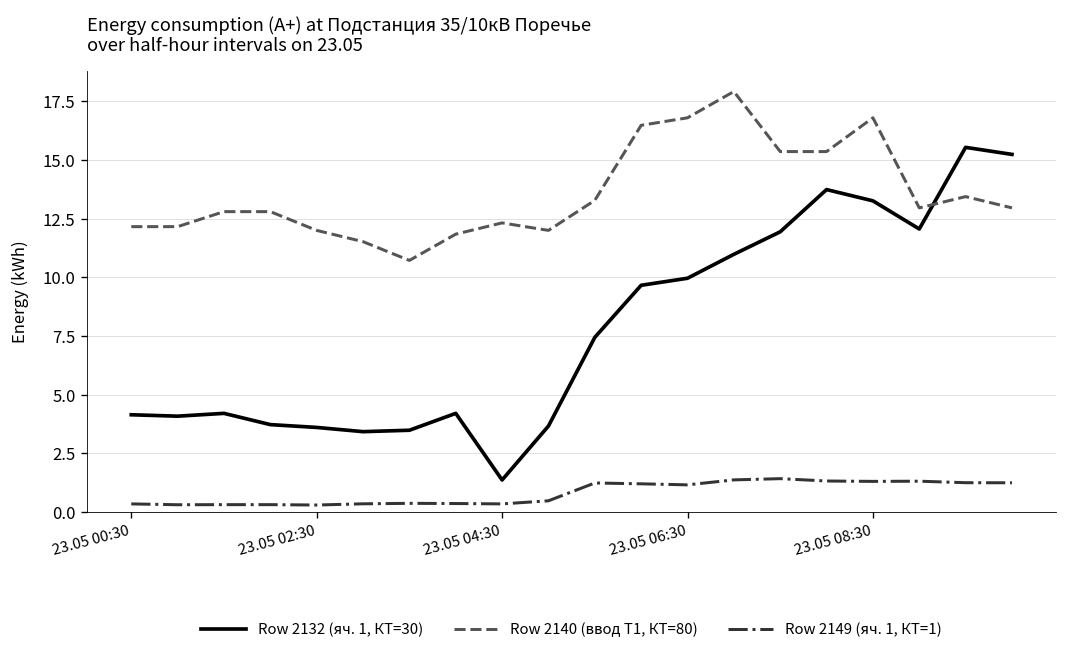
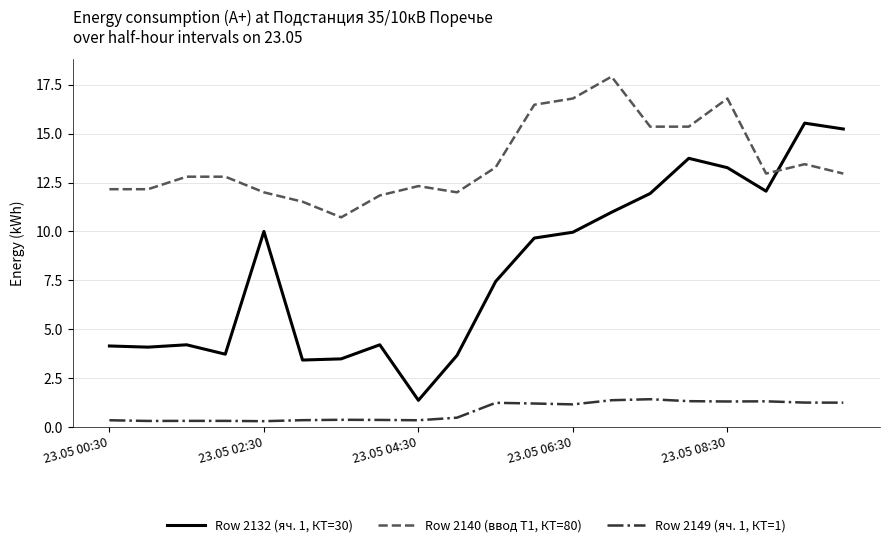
Row 2132 (яч. 1, КТ=30), 23.05 02:30: 3.6 -> 10.0
